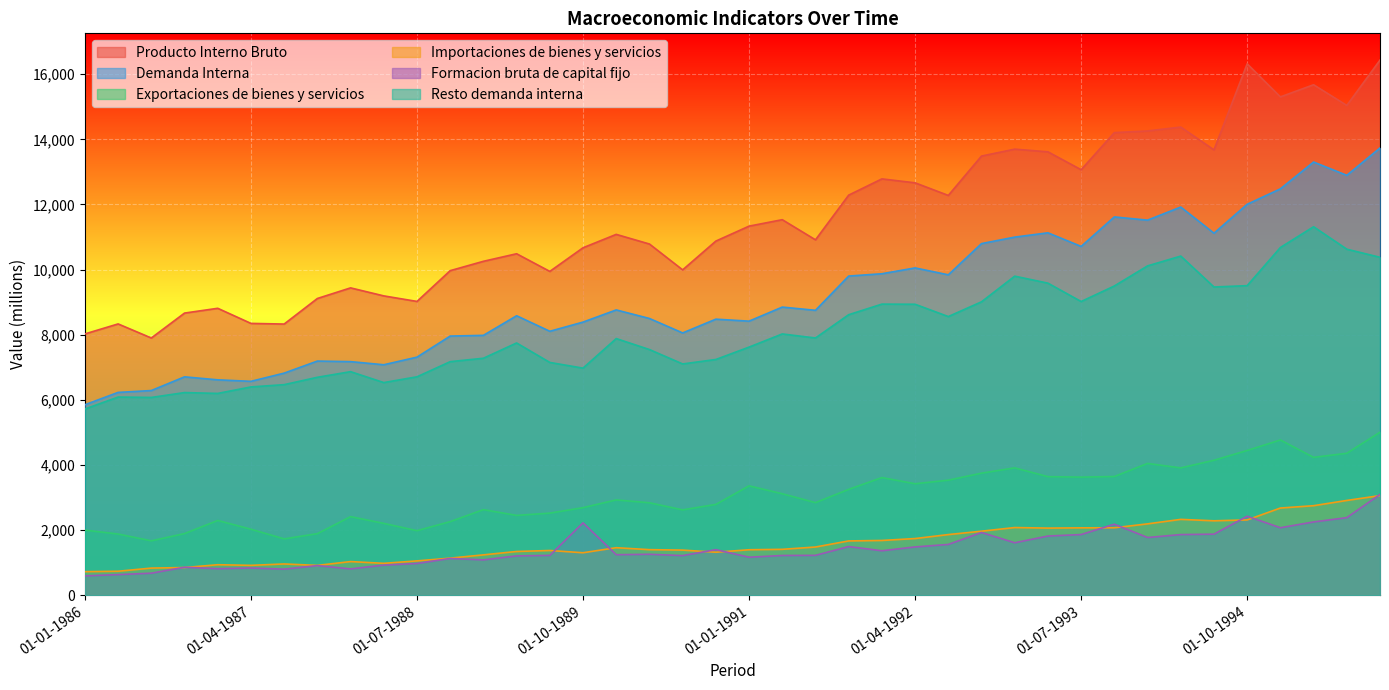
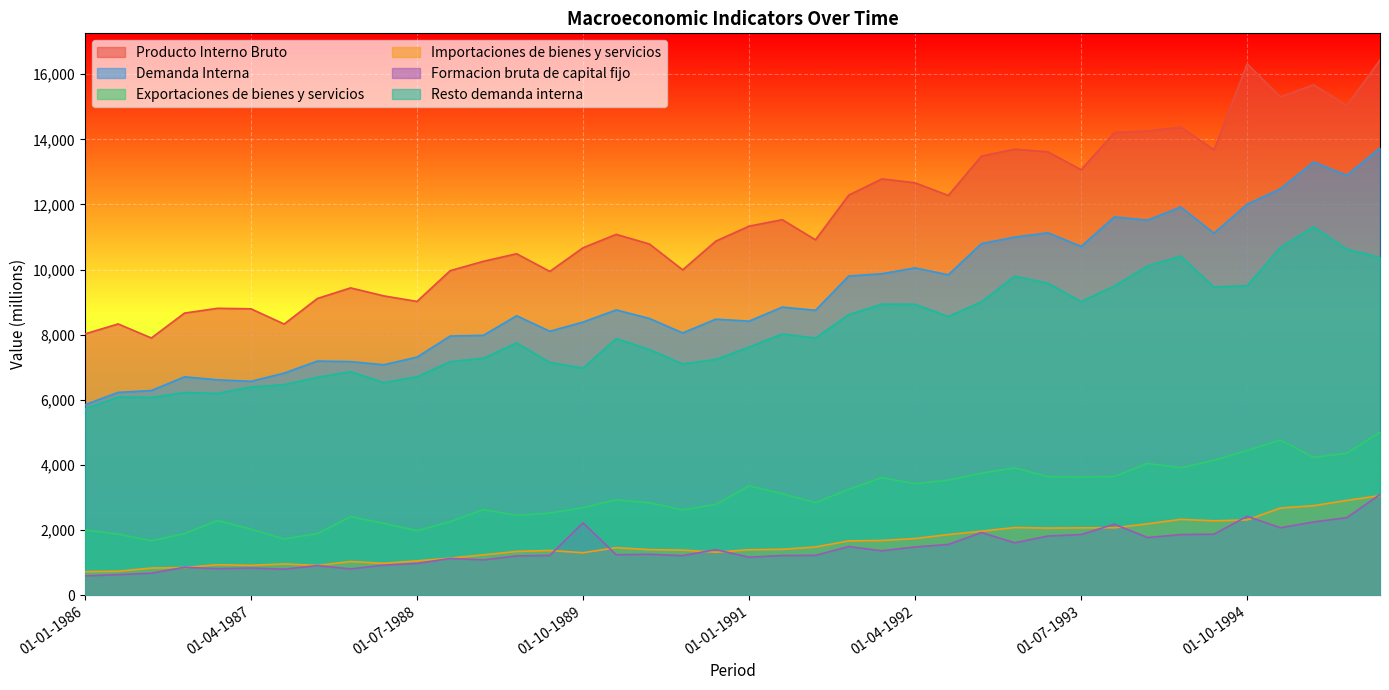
Producto Interno Bruto, 01-04-1987: 8,300 -> 8,800
